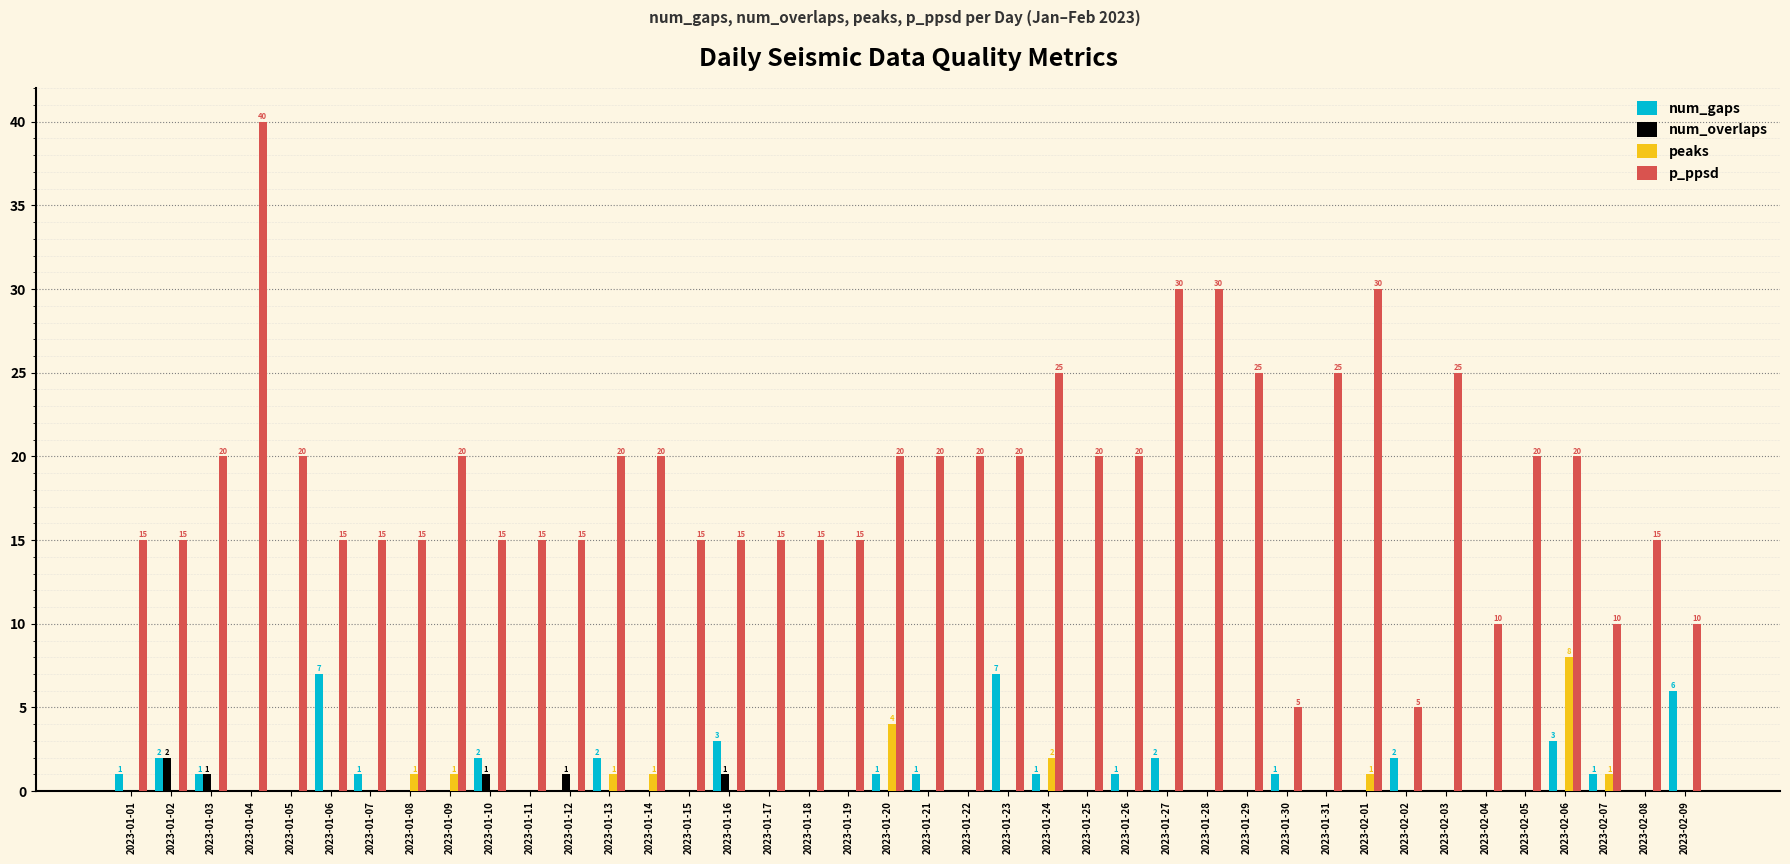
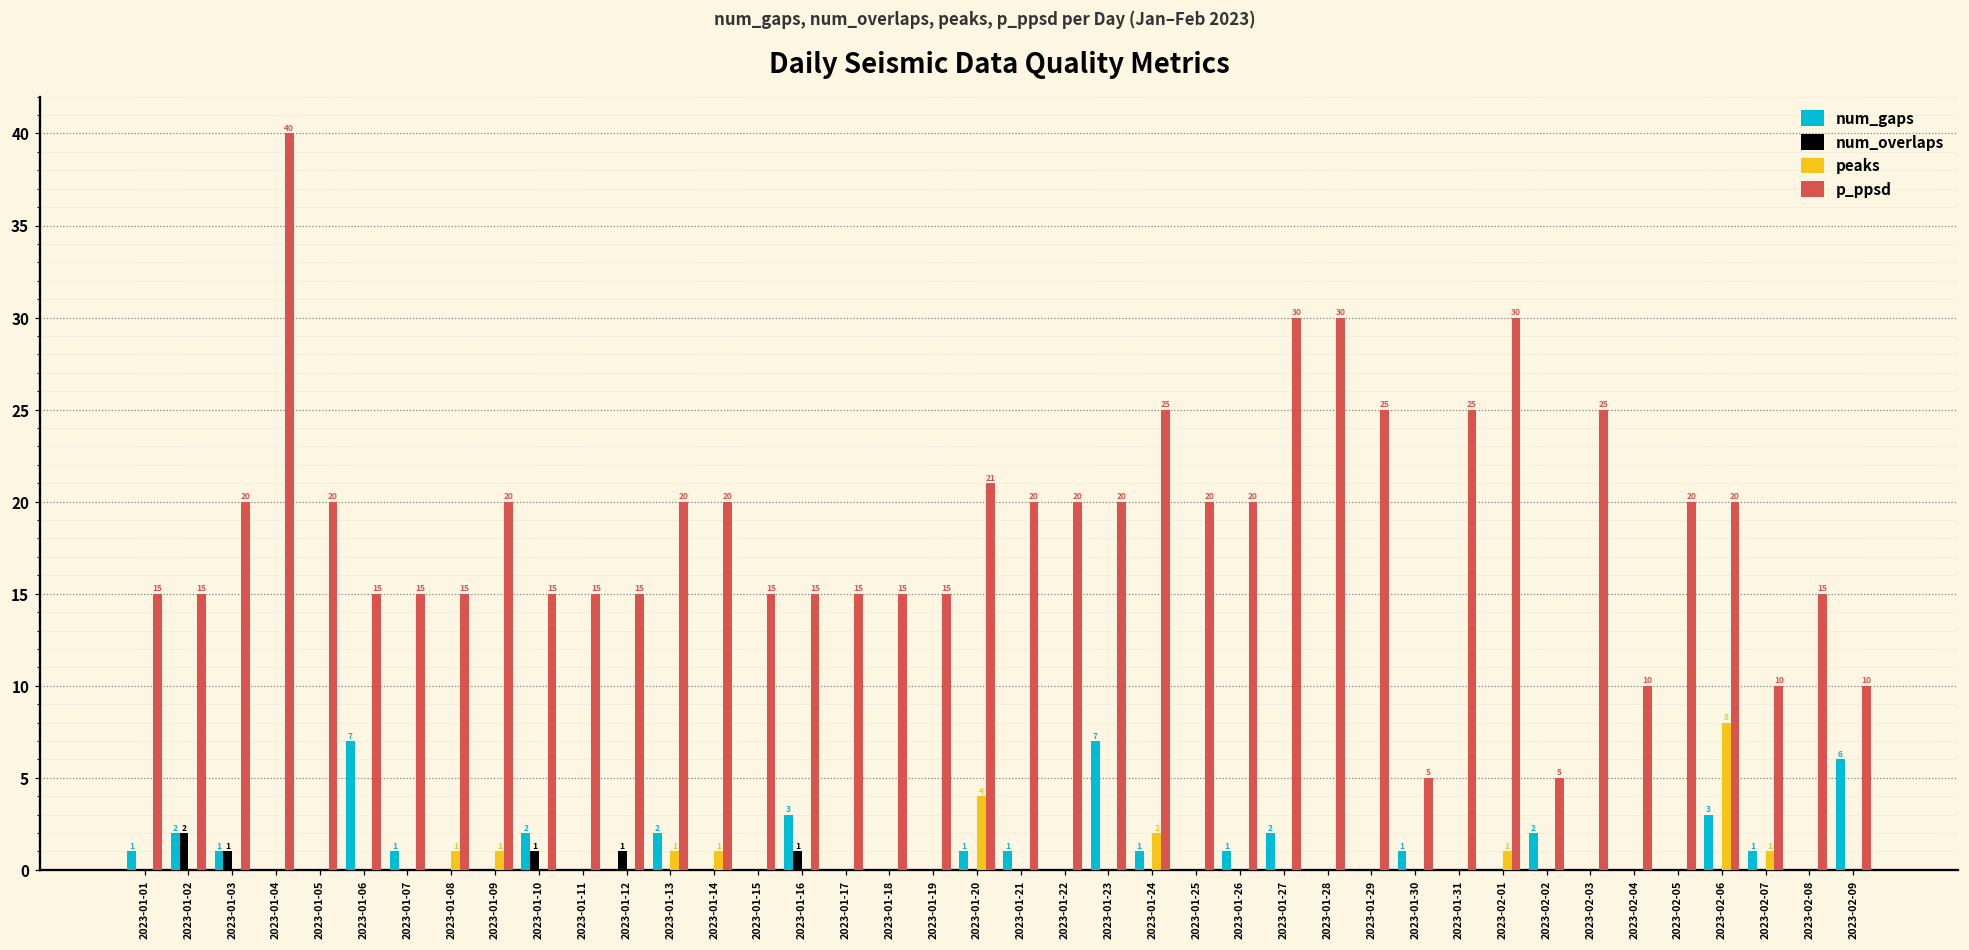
p_ppsd, 2023-01-20: 20 -> 21
